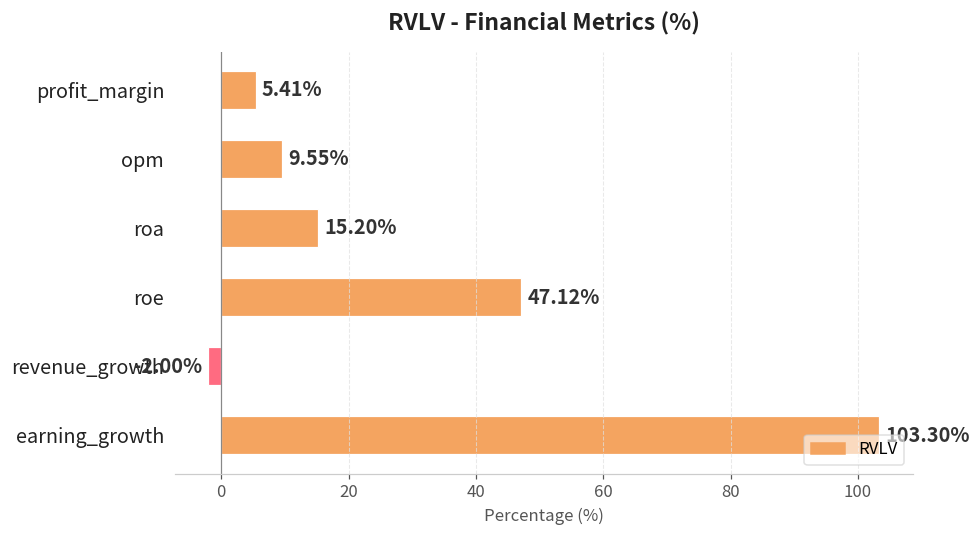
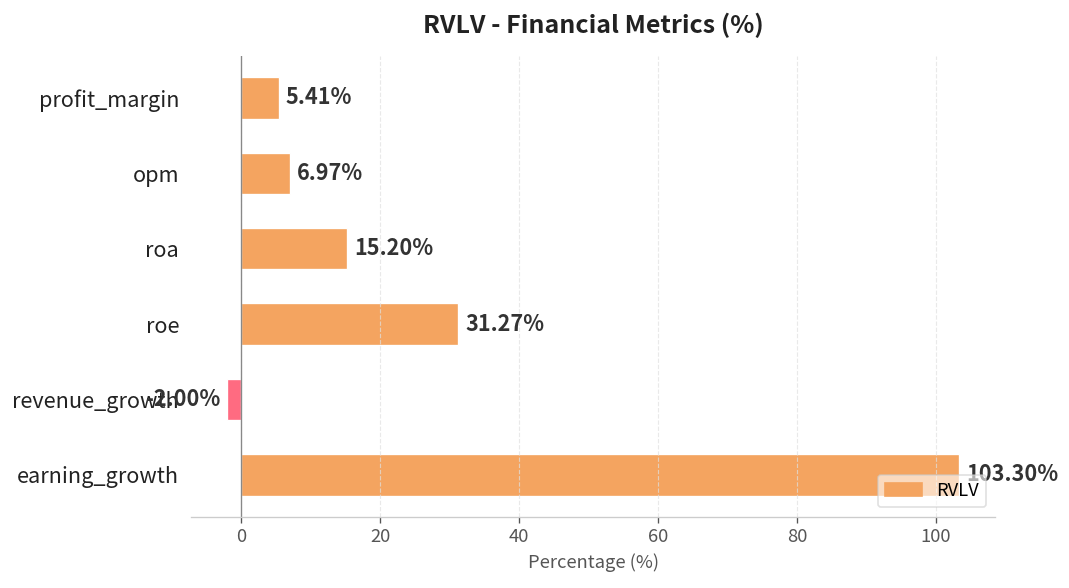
opm: 9.55% -> 6.97%
roe: 47.12% -> 31.27%
